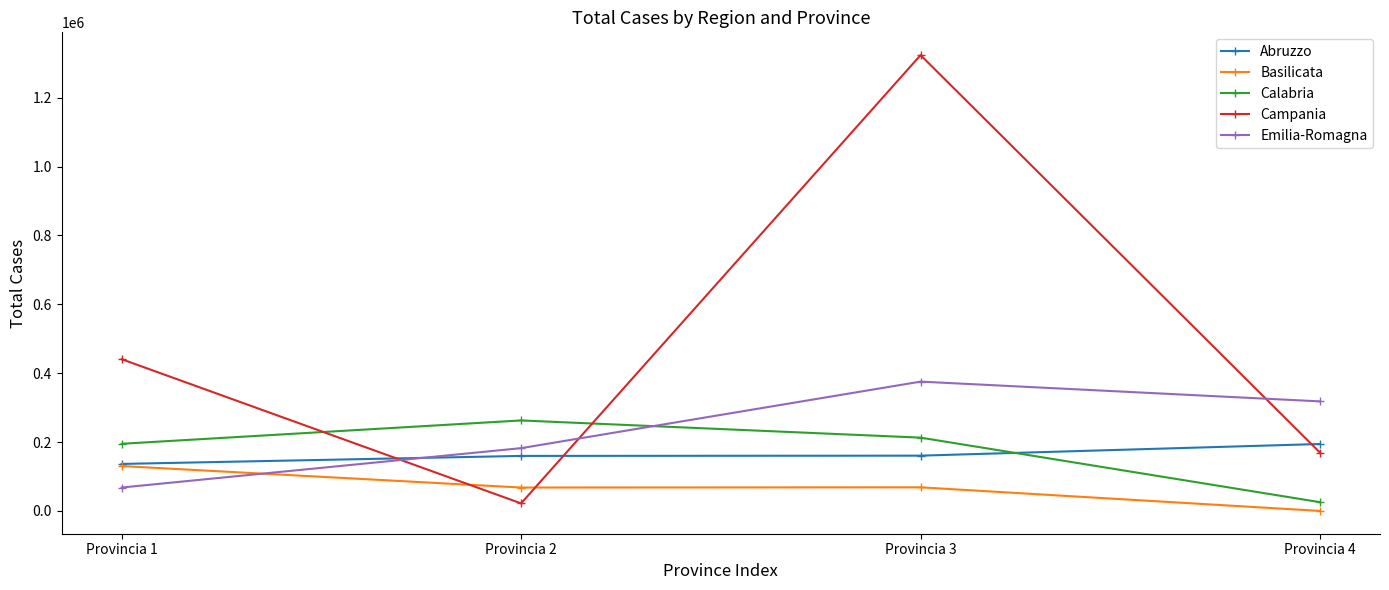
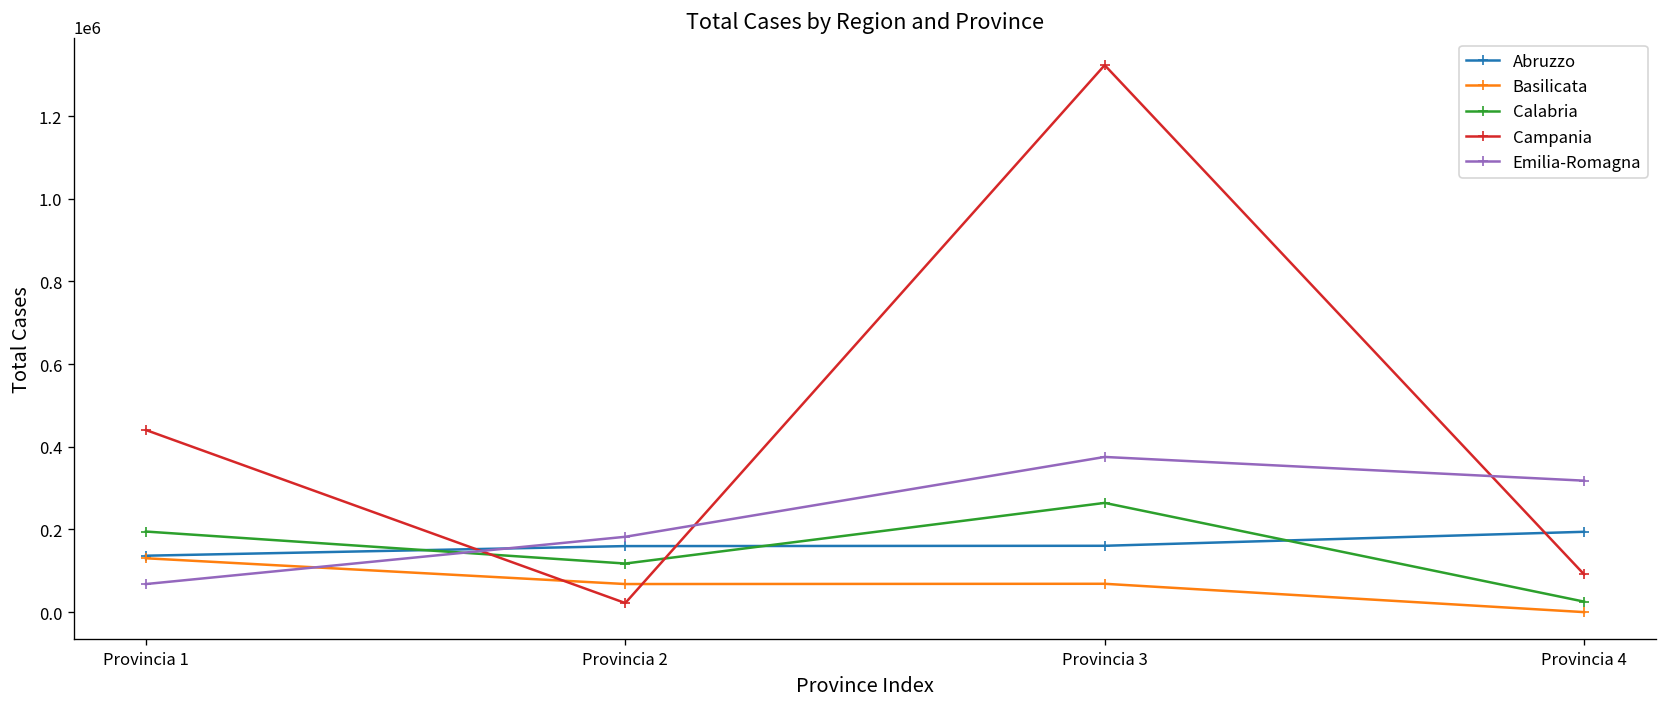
Calabria, Provincia 2: 260000 -> 120000
Calabria, Provincia 3: 210000 -> 260000
Campania, Provincia 4: 170000 -> 90000
